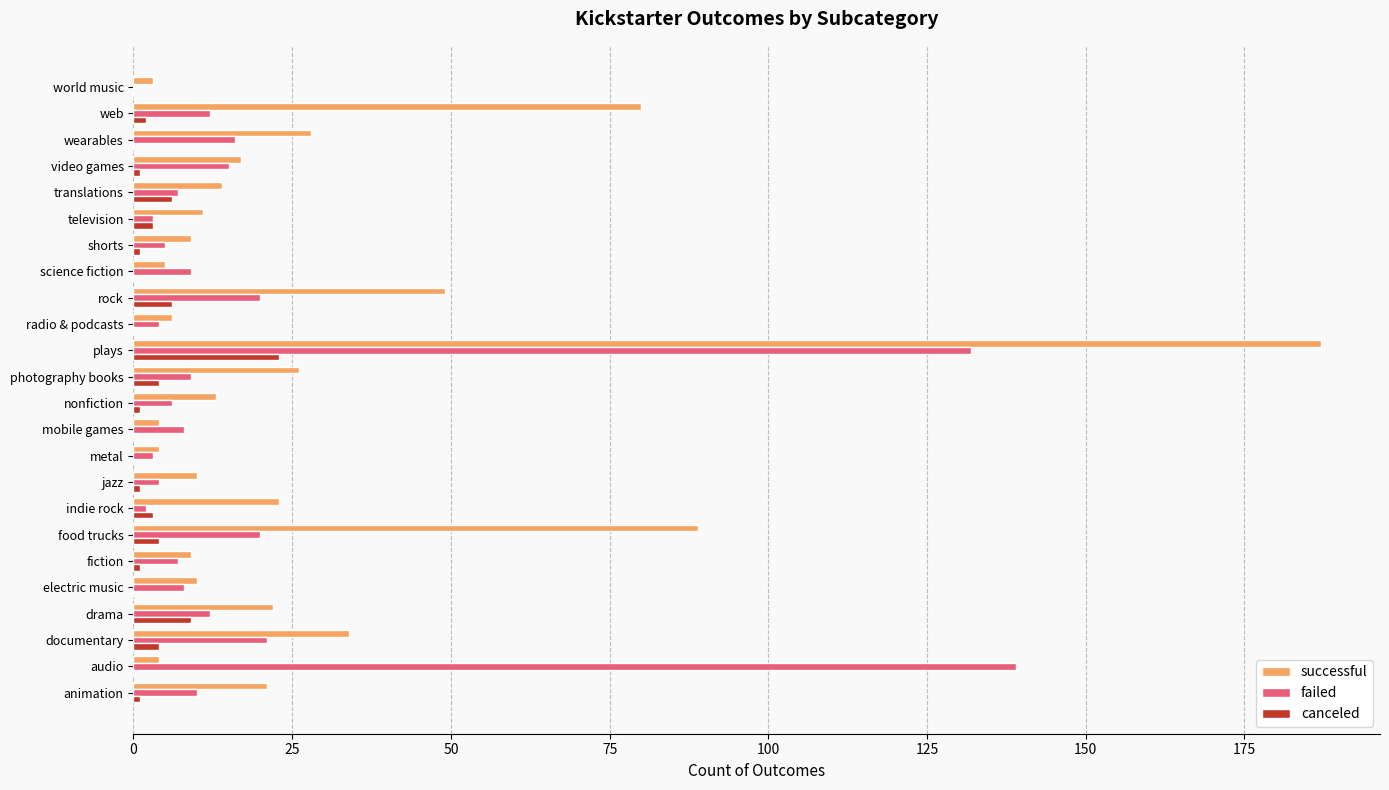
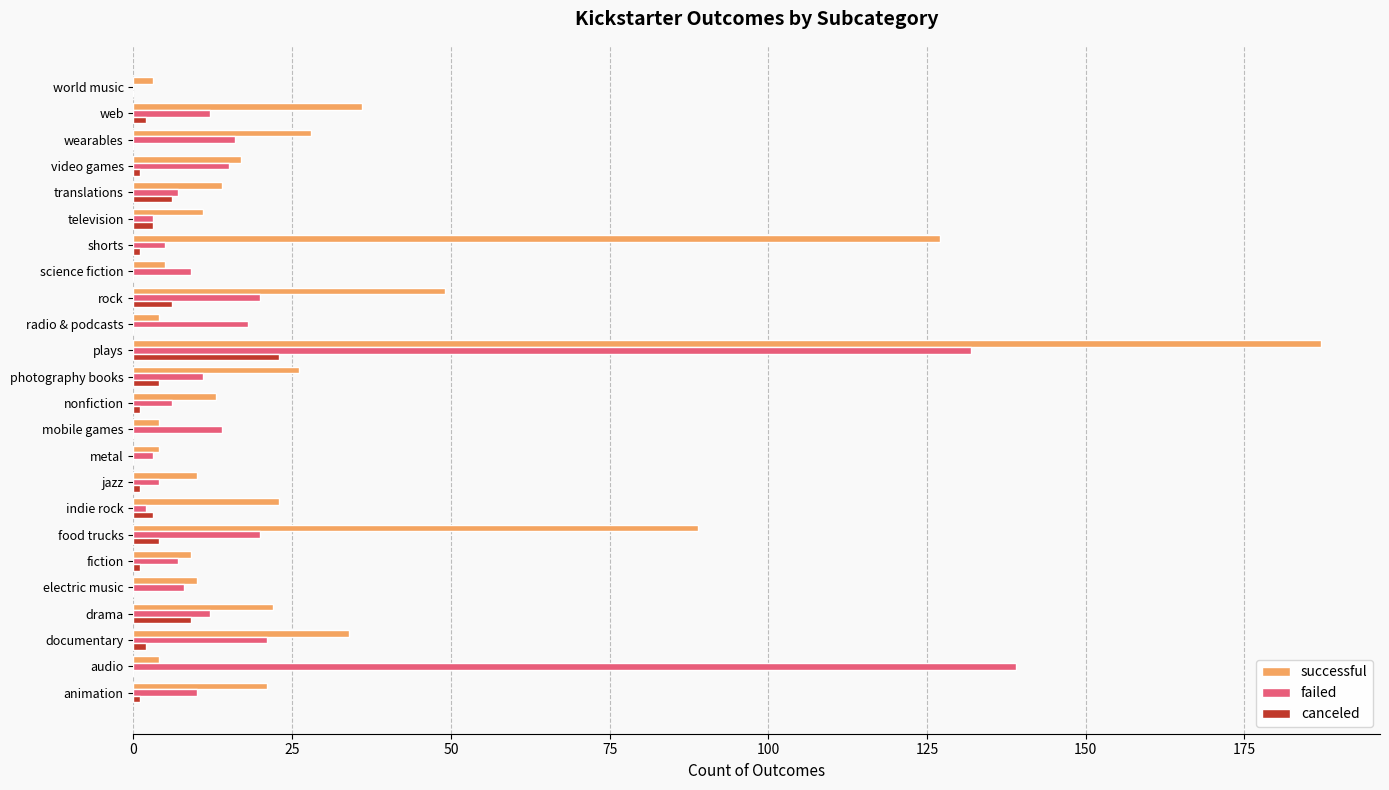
successful, web: 80 -> 36
successful, shorts: 9 -> 127
successful, radio & podcasts: 6 -> 4
failed, radio & podcasts: 4 -> 18
failed, photography books: 9 -> 11
failed, mobile games: 8 -> 14
canceled, documentary: 4 -> 2
